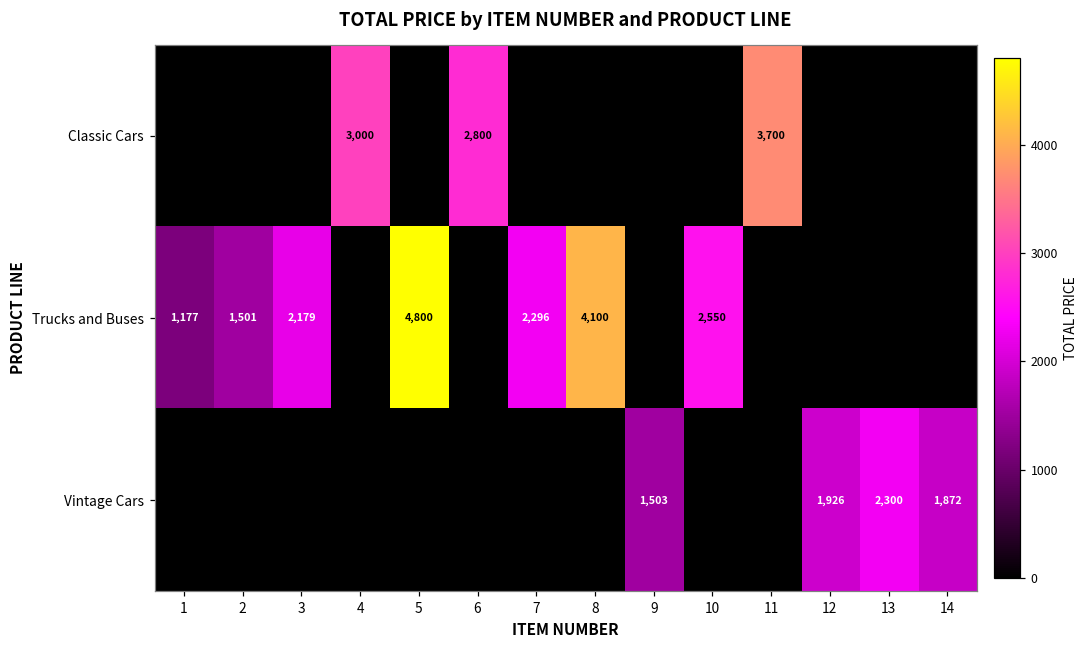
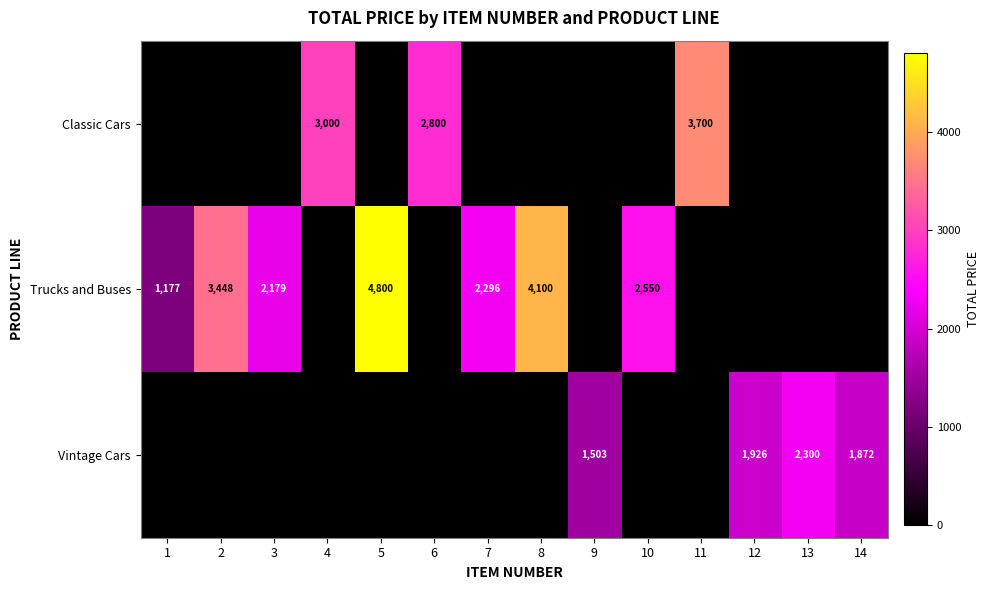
Trucks and Buses, 2: 1,501 -> 3,448
